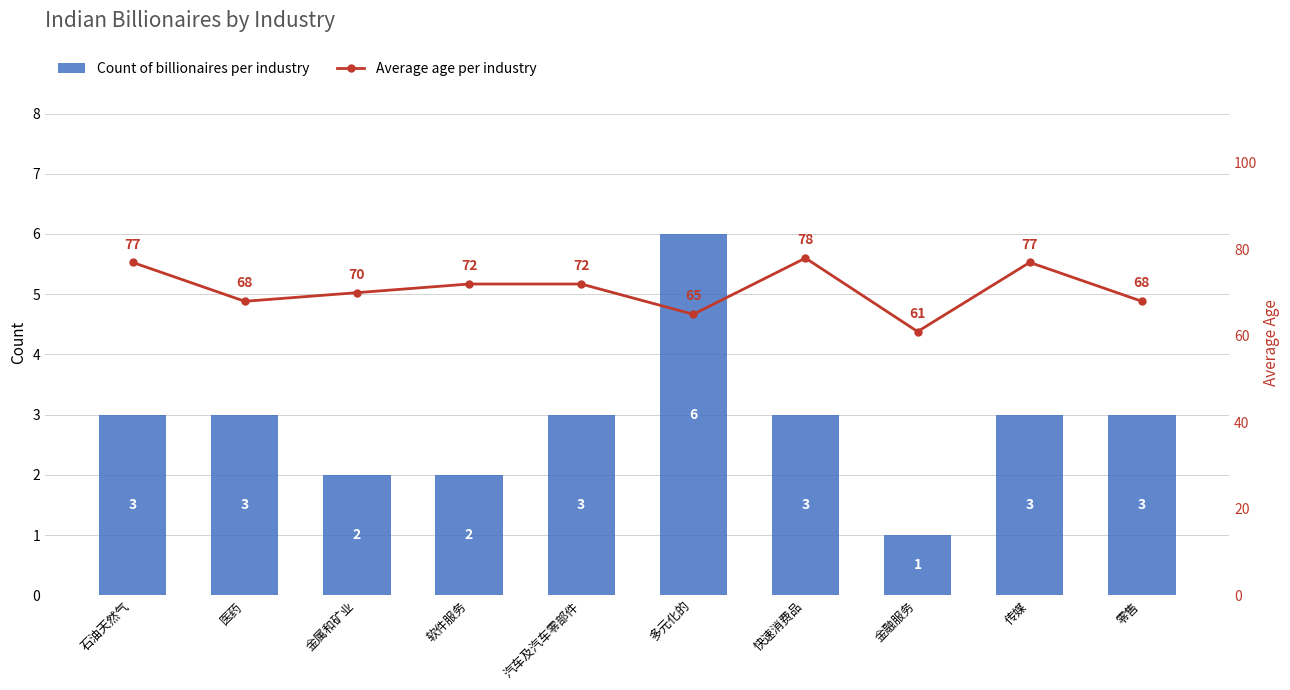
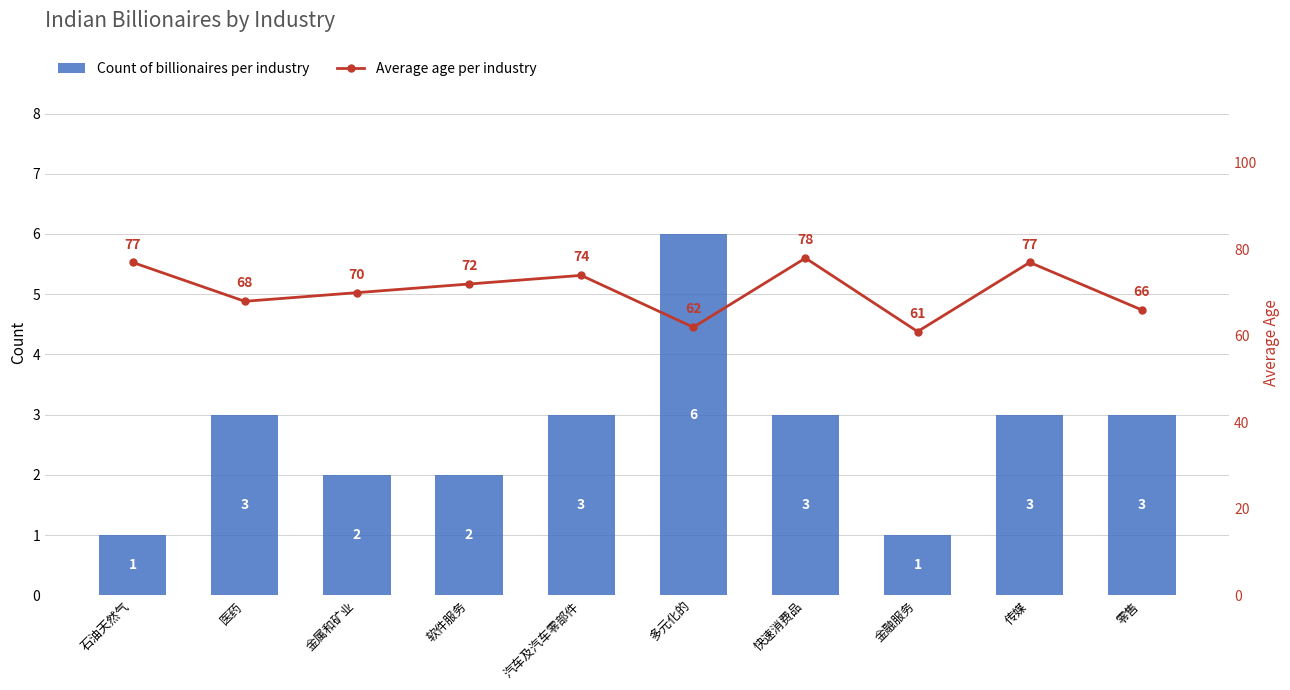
Count of billionaires per industry, 石油天然气: 3 -> 1
Average age per industry, 汽车及汽车零部件: 72 -> 74
Average age per industry, 多元化的: 65 -> 62
Average age per industry, 零售: 68 -> 66
